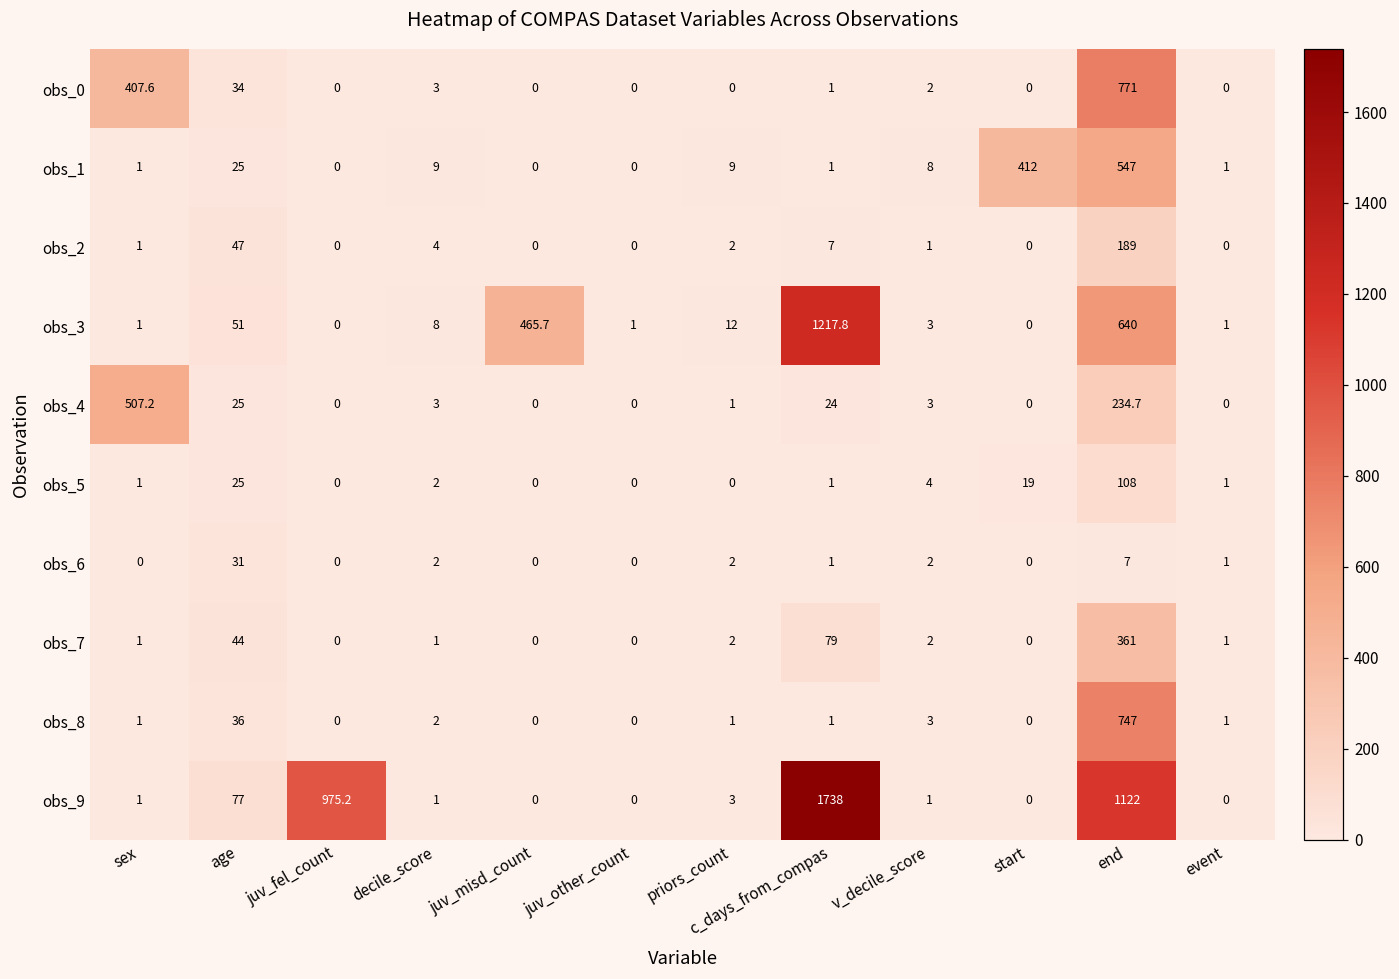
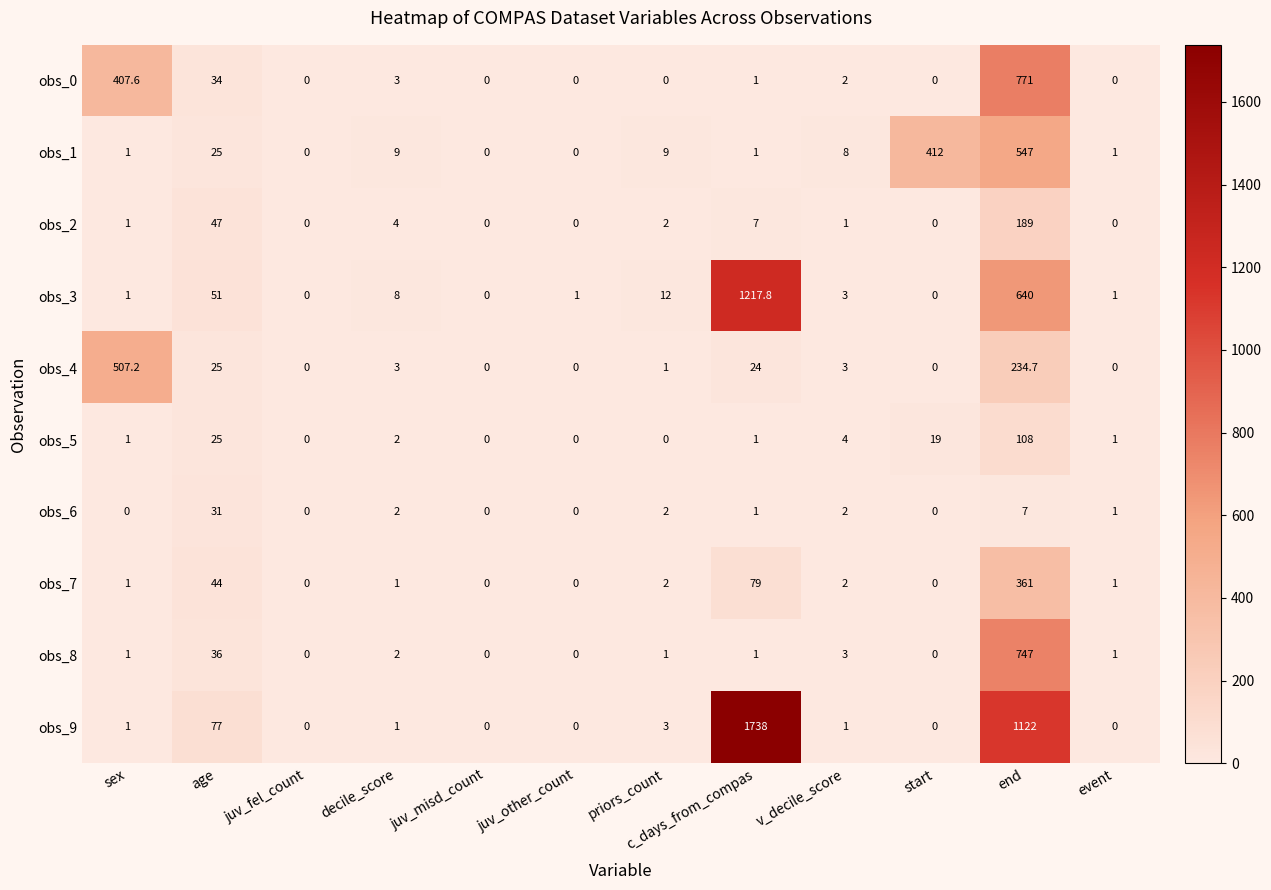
obs_3, juv_misd_count: 465.7 -> 0
obs_9, juv_fel_count: 975.2 -> 0
